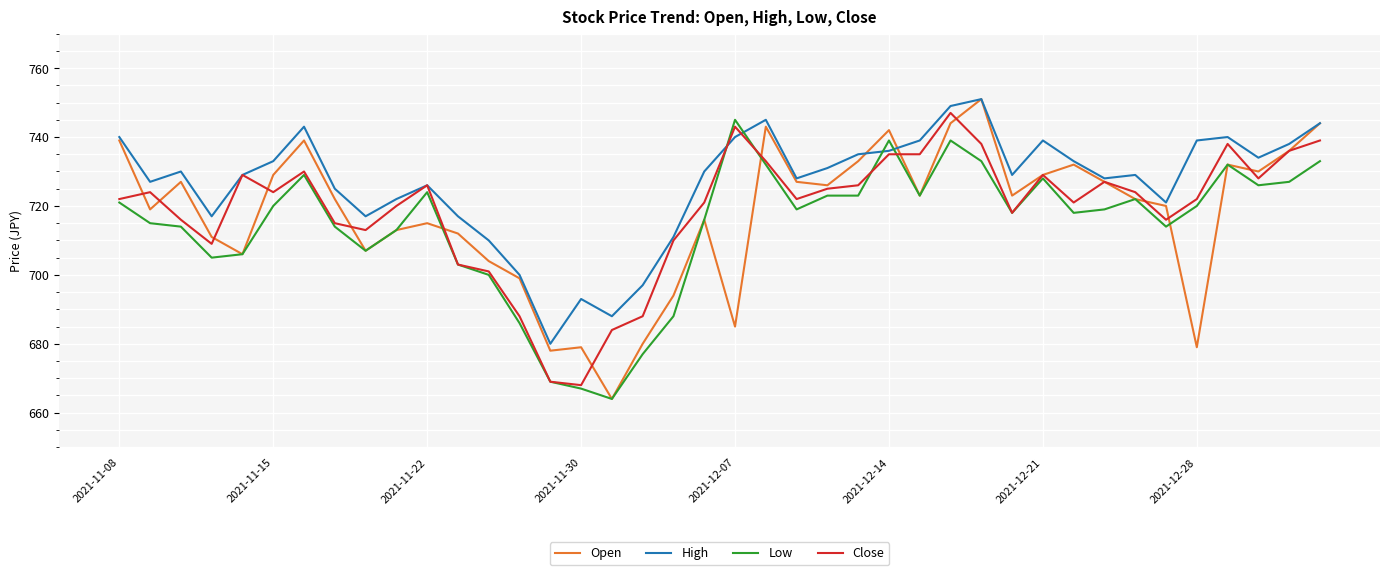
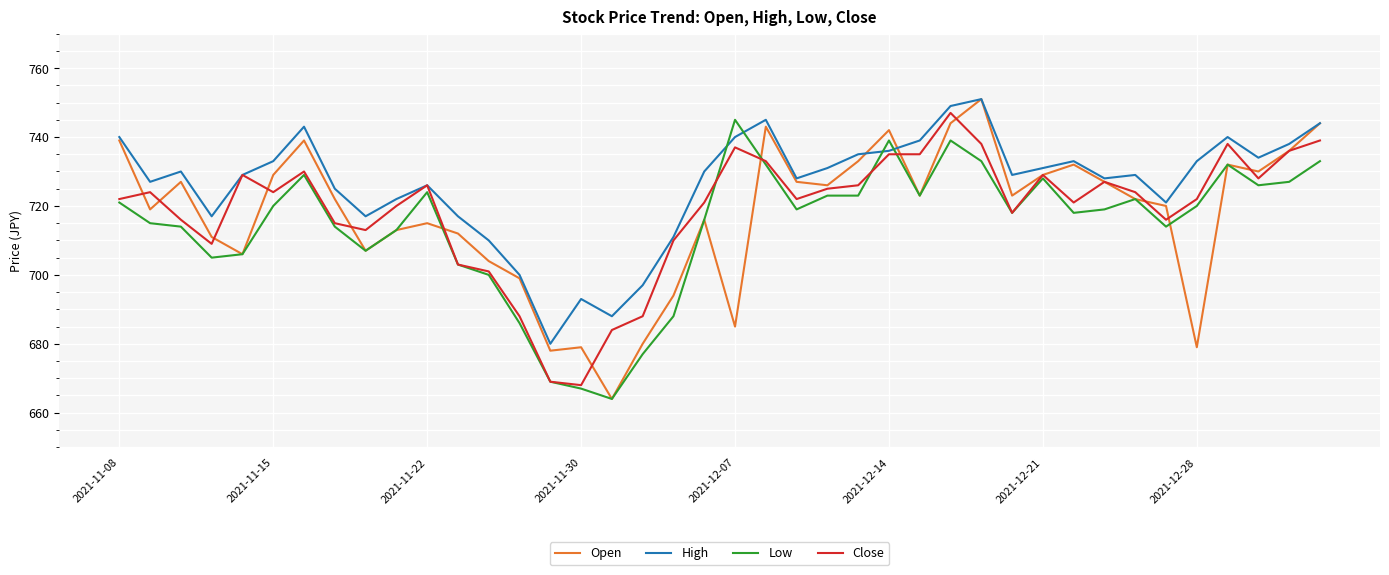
Close, 2021-12-07: 743 -> 737
High, 2021-12-21: 739 -> 731
High, 2021-12-28: 739 -> 733
